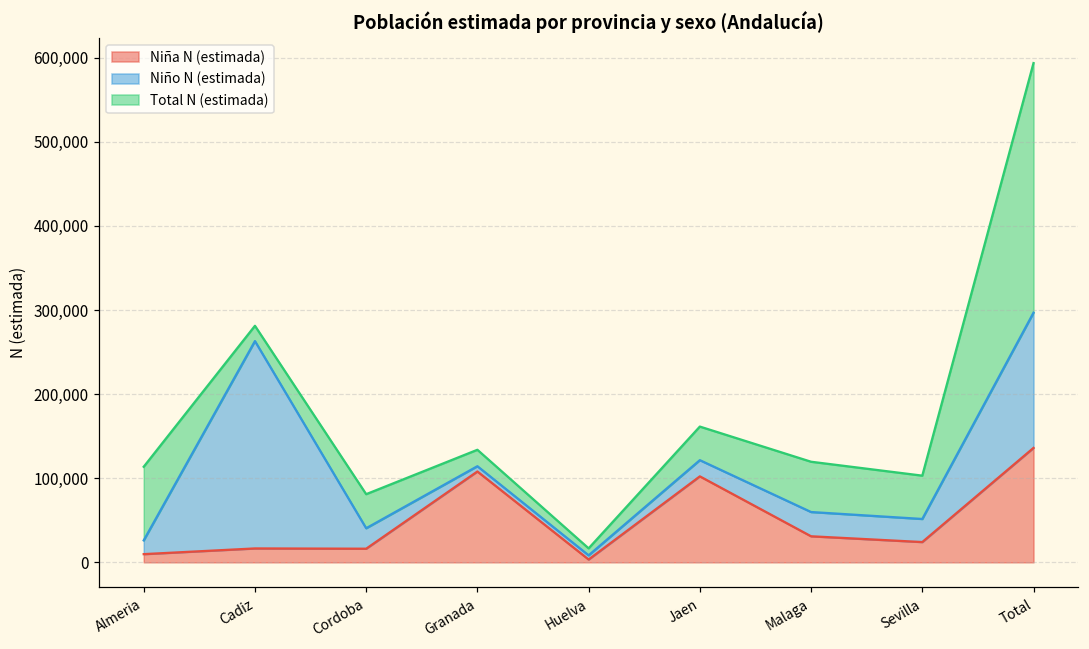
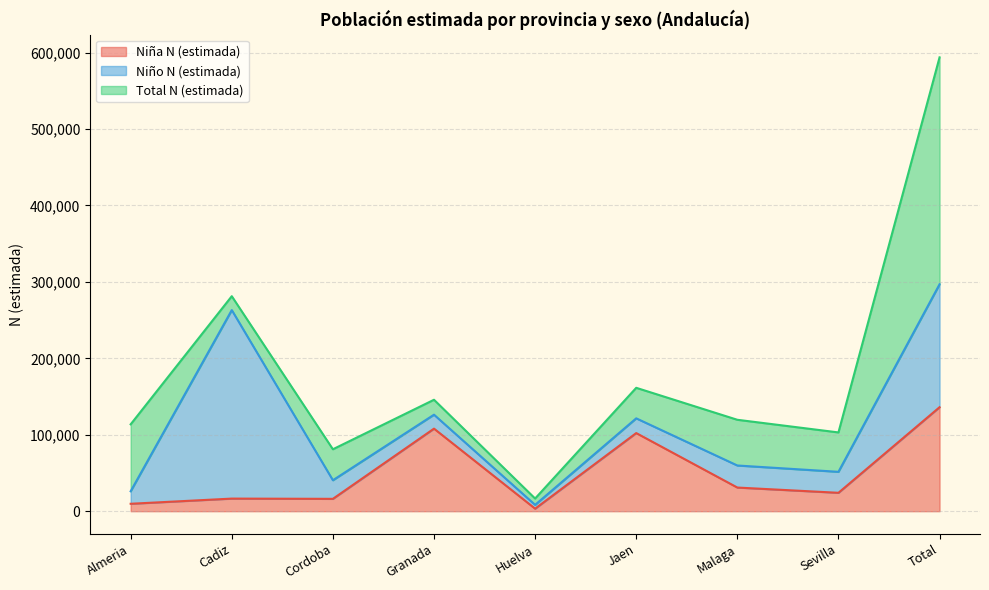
Niño N (estimada), Granada: 10,000 -> 20,000
